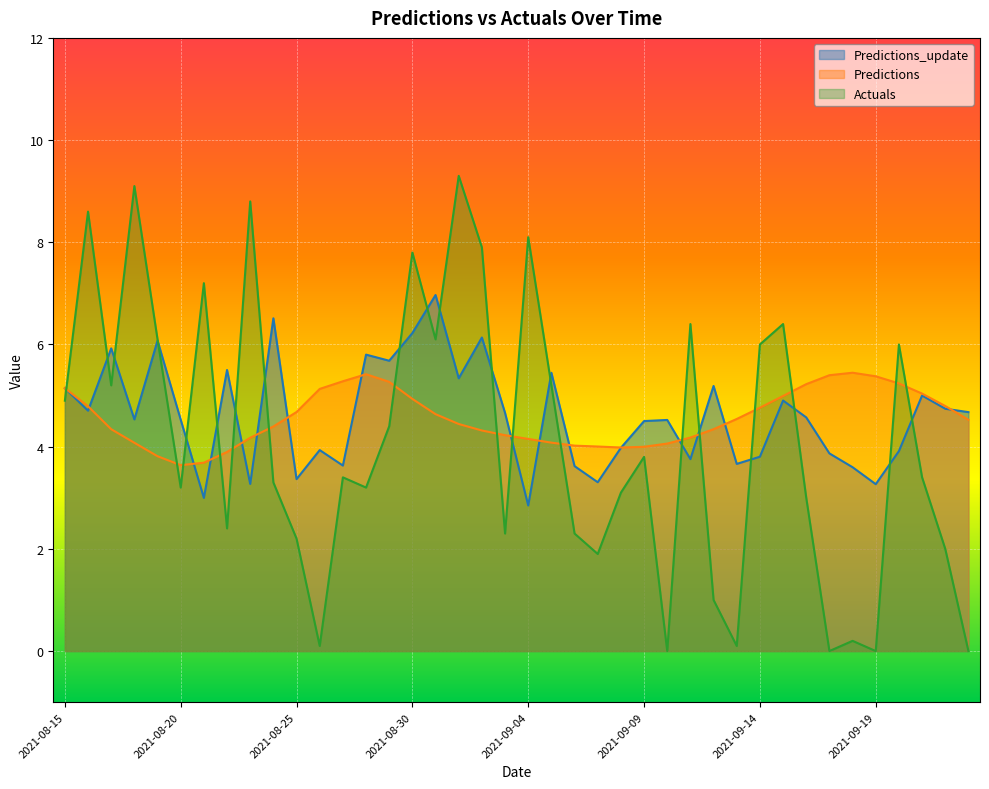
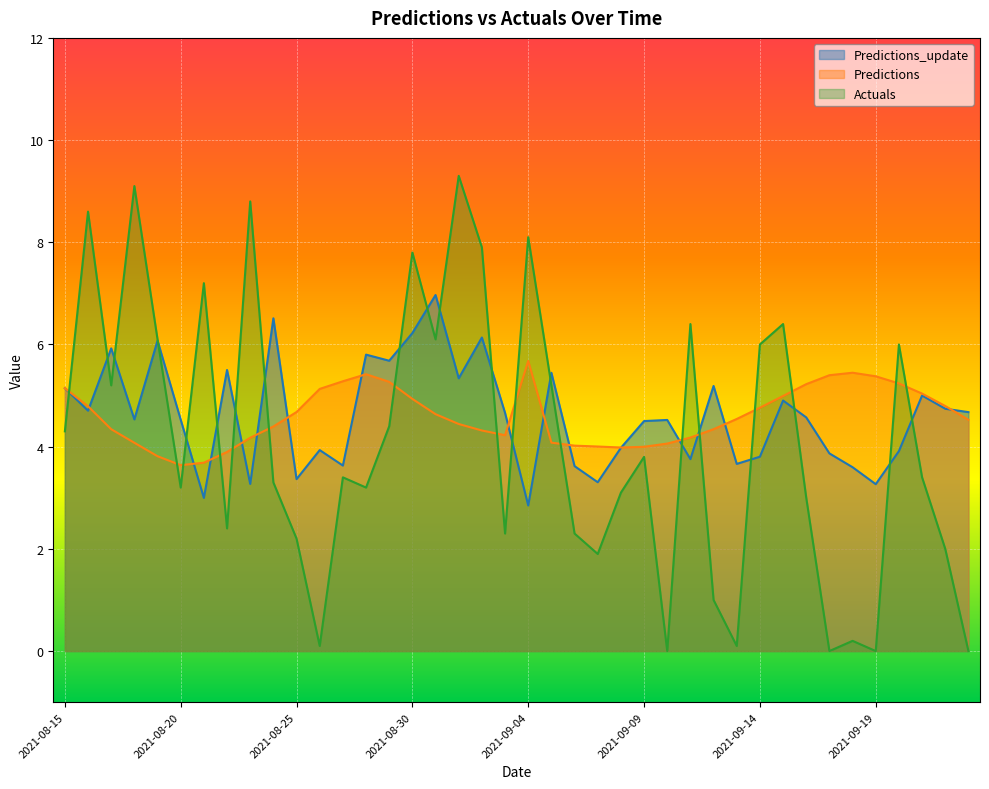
Actuals, 2021-08-15: 4.9 -> 4.3
Predictions, 2021-09-04: 4.2 -> 5.7
